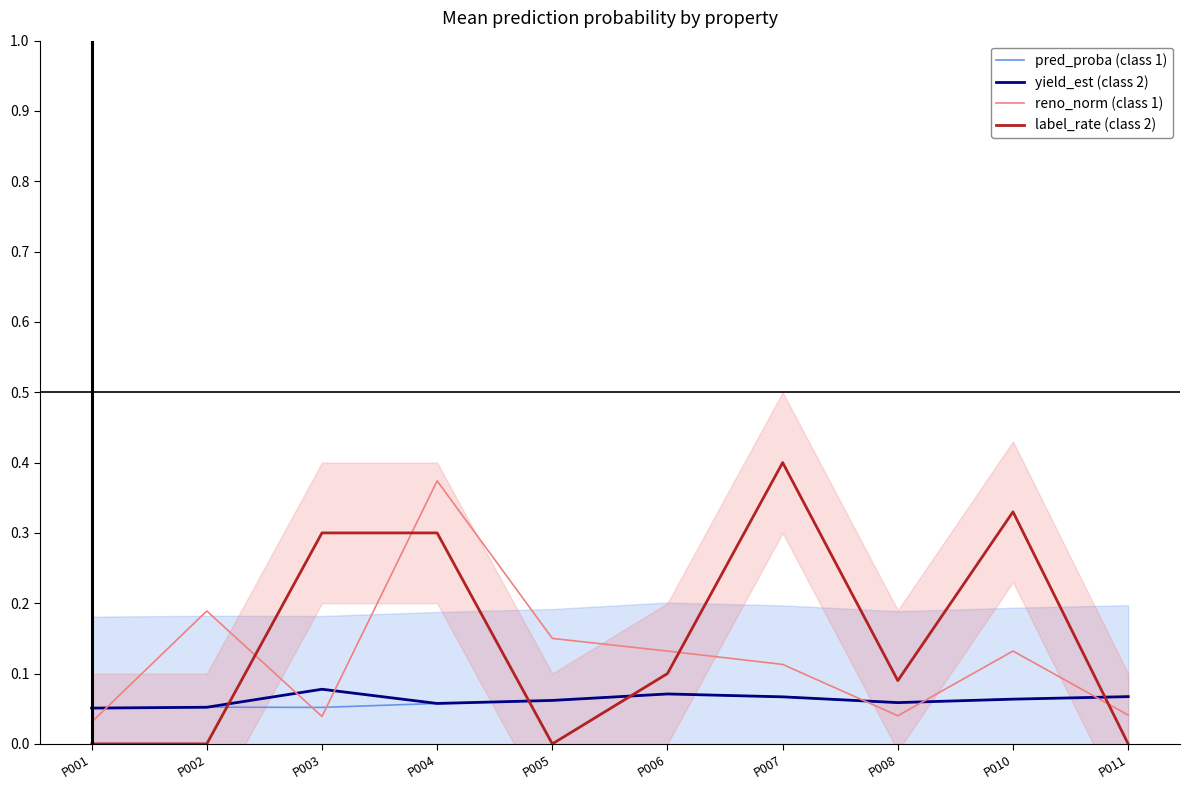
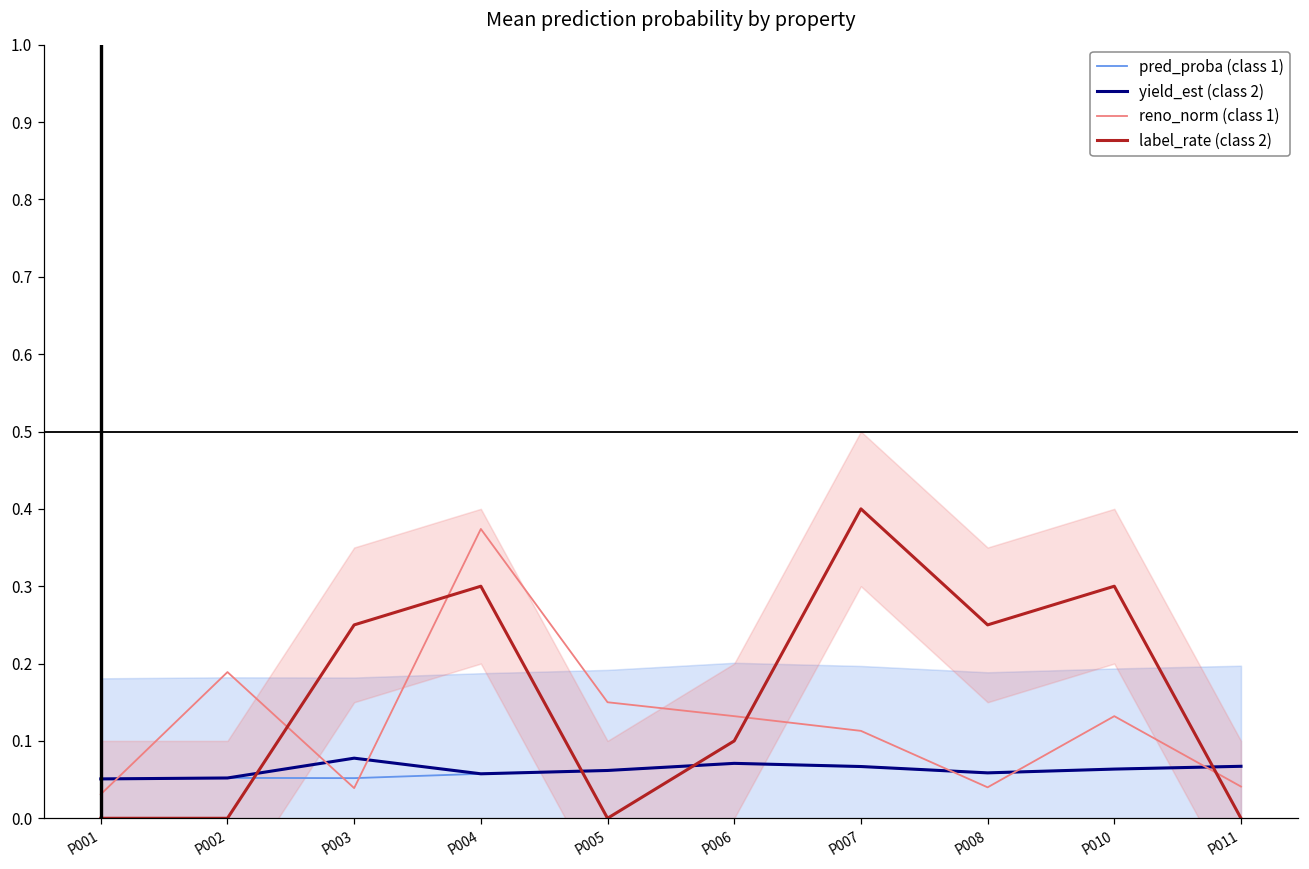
label_rate (class 2), P003: 0.30 -> 0.25
label_rate (class 2), P008: 0.09 -> 0.25
label_rate (class 2), P010: 0.33 -> 0.30
